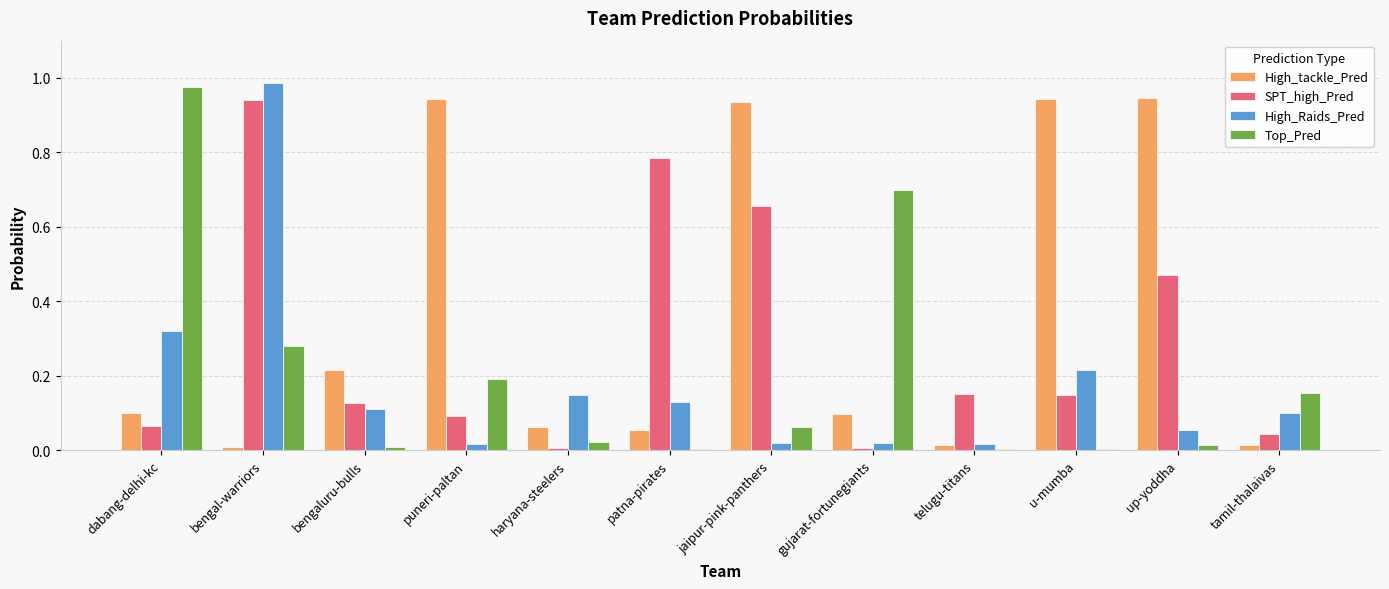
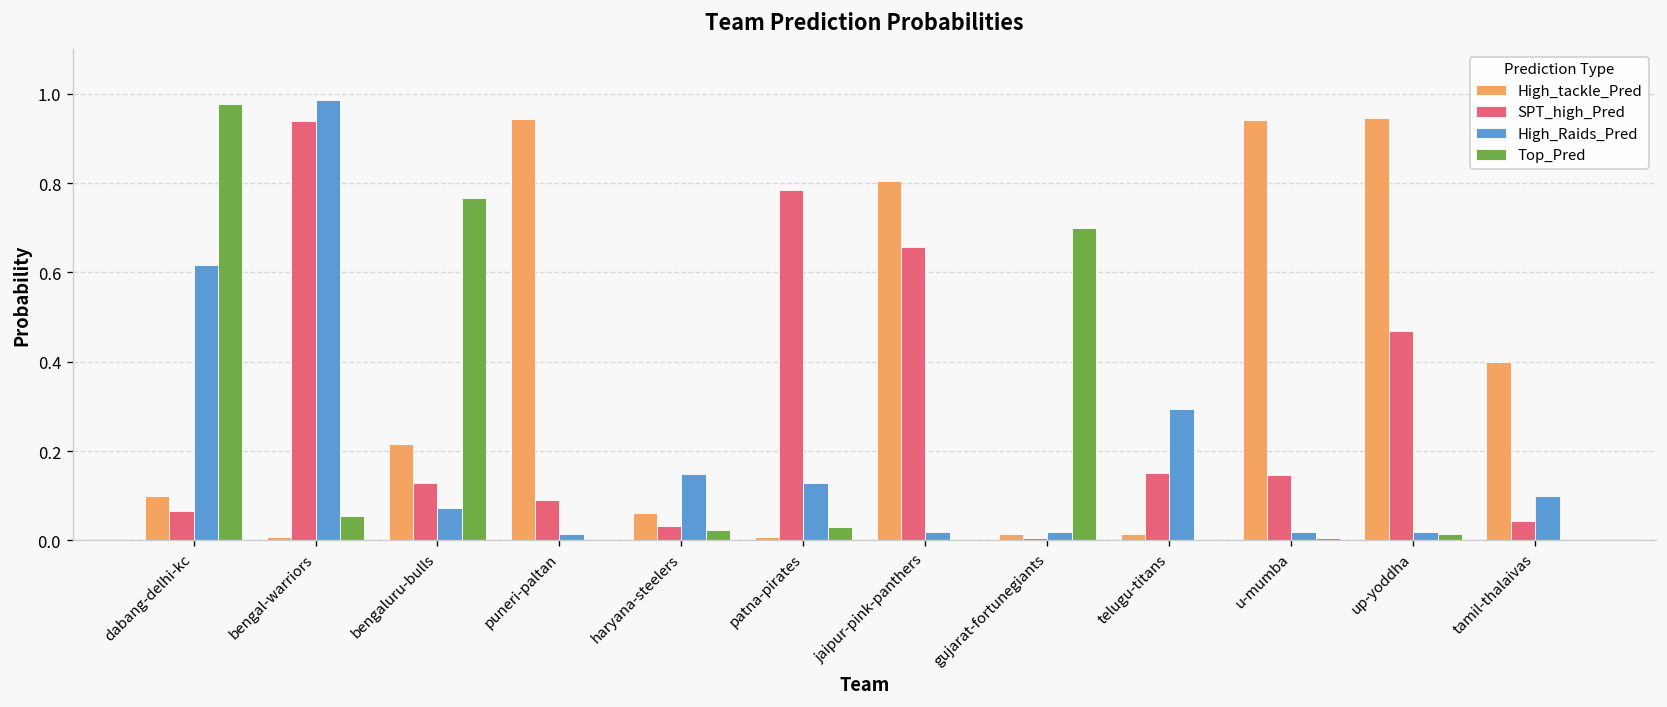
High_Raids_Pred, dabang-delhi-kc: 0.32 -> 0.62
Top_Pred, bengal-warriors: 0.28 -> 0.05
High_Raids_Pred, bengaluru-bulls: 0.11 -> 0.07
Top_Pred, bengaluru-bulls: 0.01 -> 0.77
Top_Pred, puneri-paltan: 0.19 -> 0.00
SPT_high_Pred, haryana-steelers: 0.01 -> 0.03
High_tackle_Pred, patna-pirates: 0.05 -> 0.01
Top_Pred, patna-pirates: 0.00 -> 0.03
High_tackle_Pred, jaipur-pink-panthers: 0.94 -> 0.80
Top_Pred, jaipur-pink-panthers: 0.06 -> 0.00
High_tackle_Pred, gujarat-fortunegiants: 0.10 -> 0.01
High_Raids_Pred, telugu-titans: 0.02 -> 0.29
High_Raids_Pred, u-mumba: 0.21 -> 0.02
High_Raids_Pred, up-yoddha: 0.05 -> 0.02
High_tackle_Pred, tamil-thalaivas: 0.01 -> 0.40
Top_Pred, tamil-thalaivas: 0.15 -> 0.00
